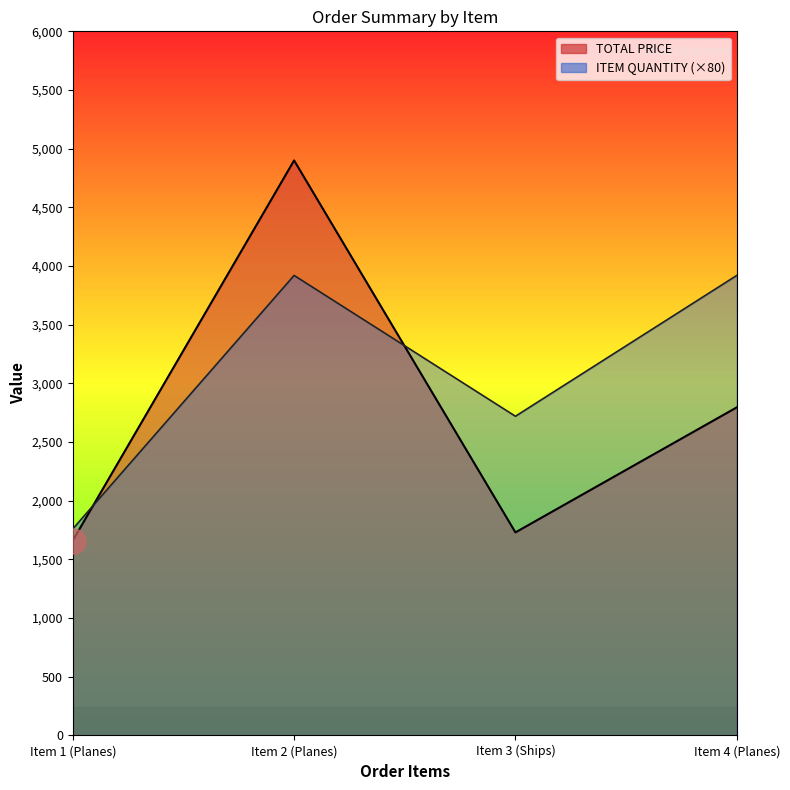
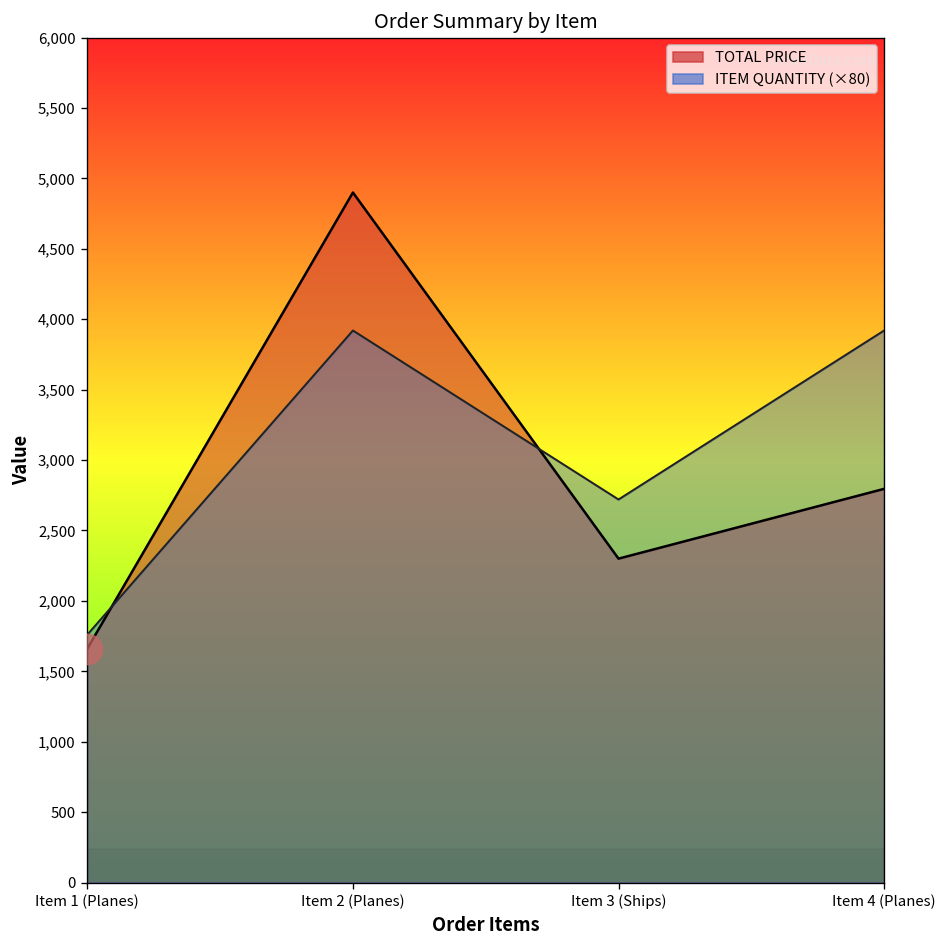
TOTAL PRICE, Item 3 (Ships): 1,730 -> 2,300
